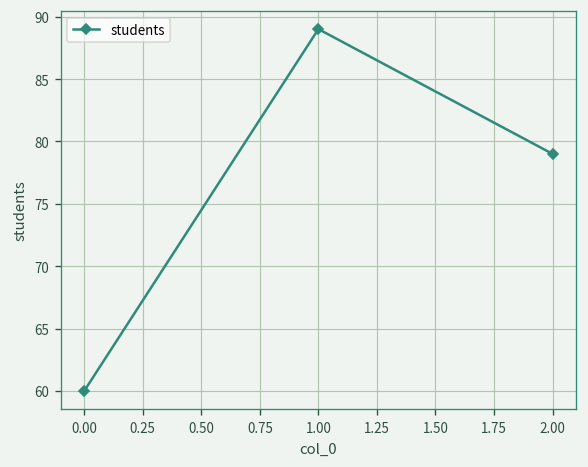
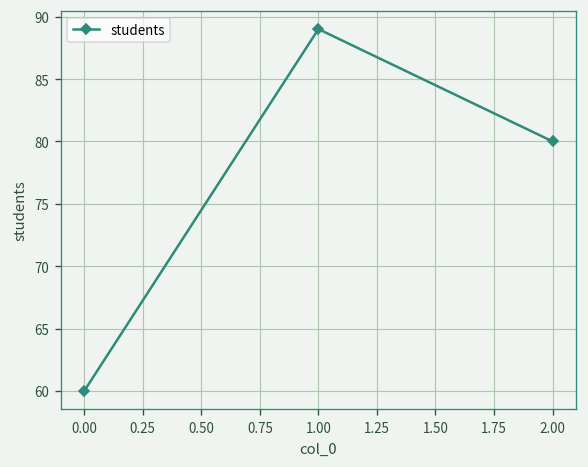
2.00: 79 -> 80
